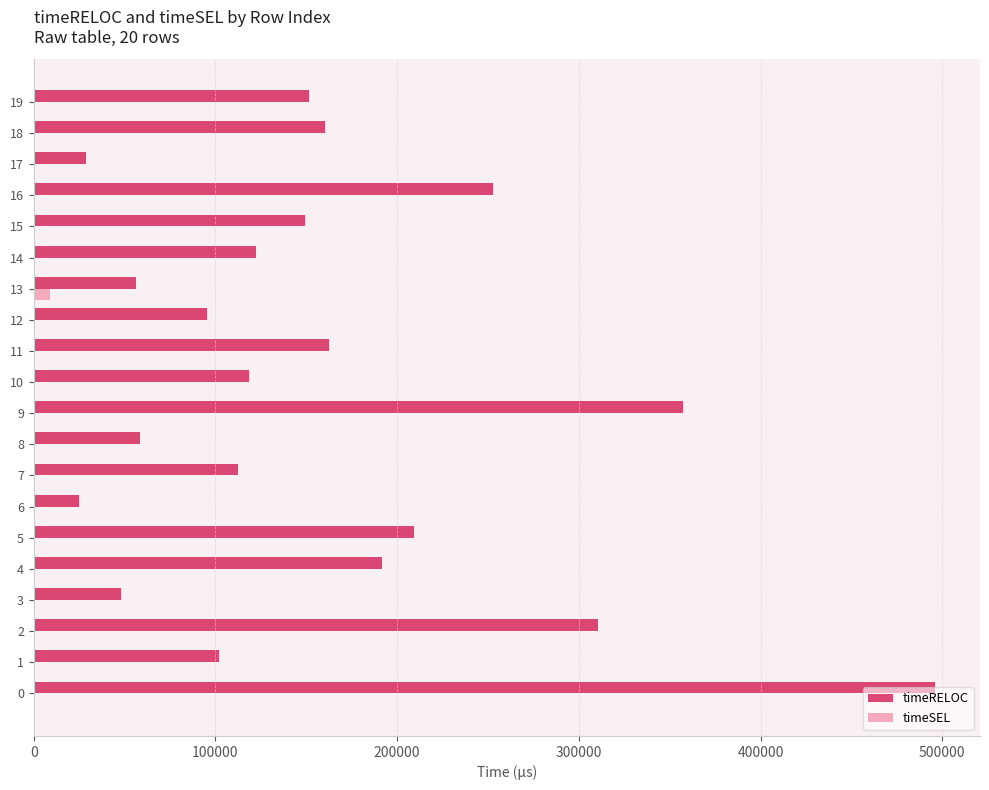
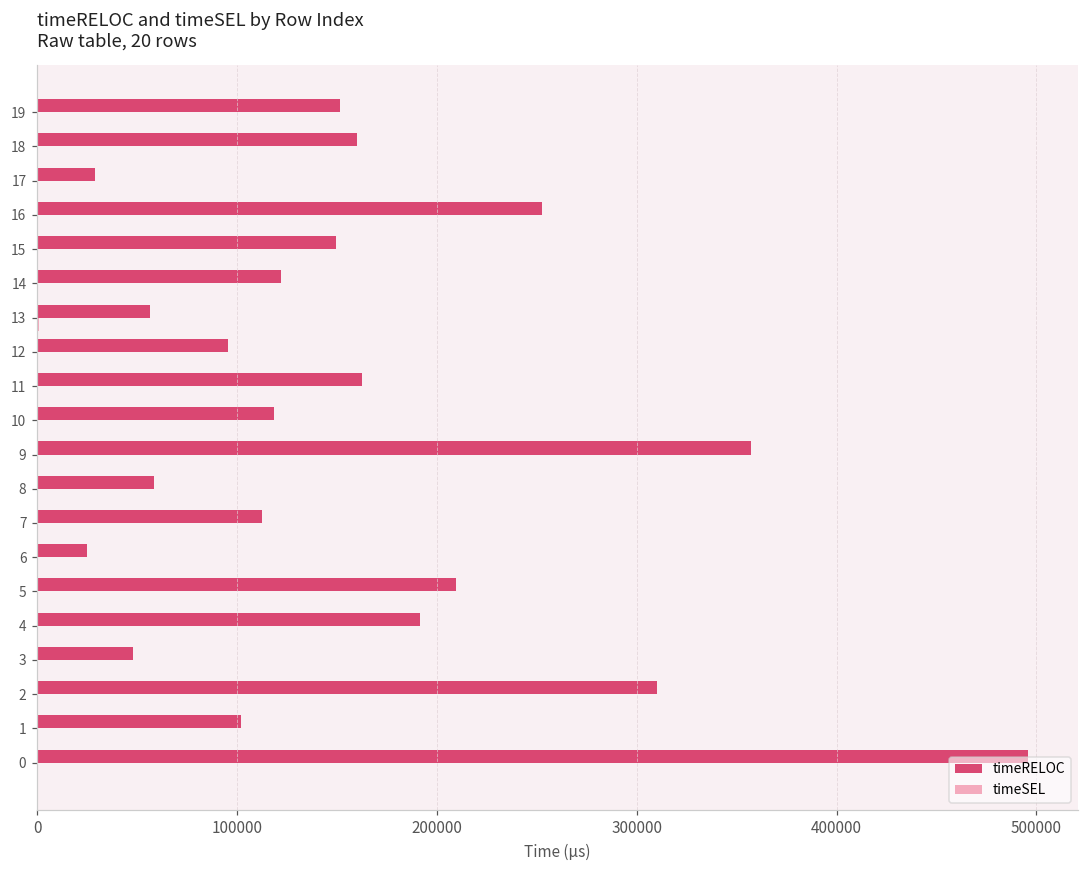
timeSEL, 13: 9000 -> 1000
